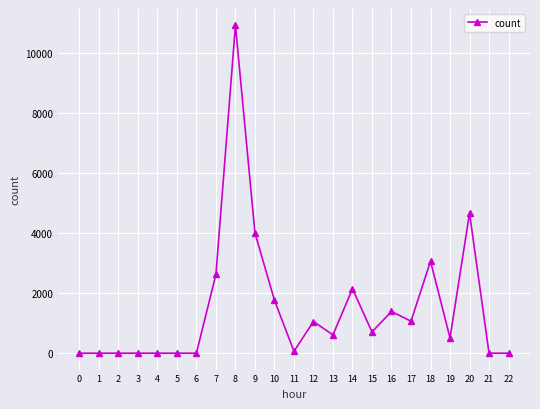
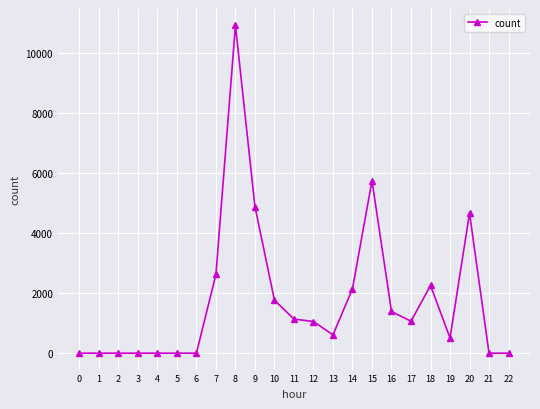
9: 4000 -> 4900
11: 100 -> 1100
15: 700 -> 5800
18: 3100 -> 2300
